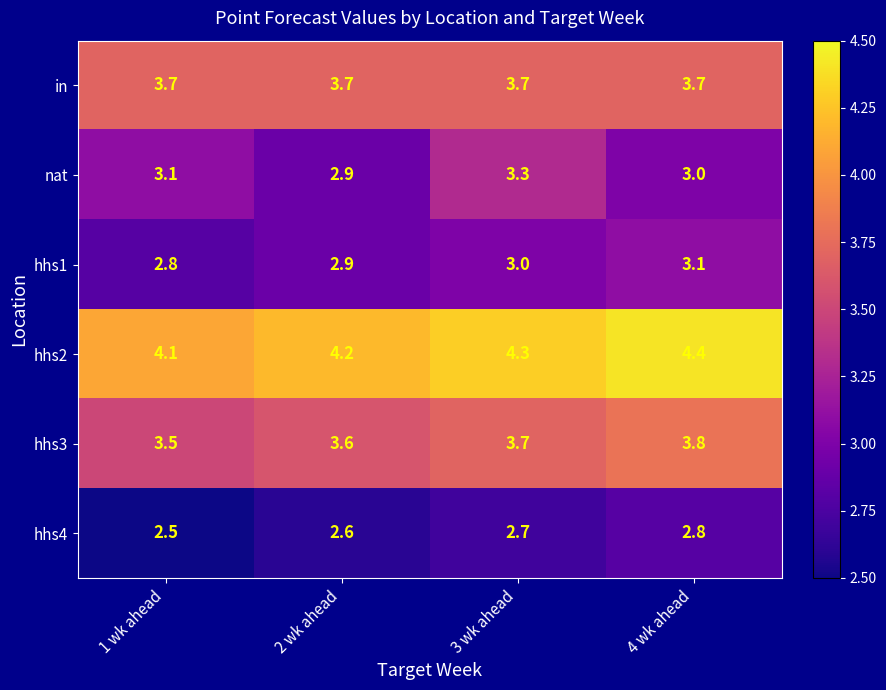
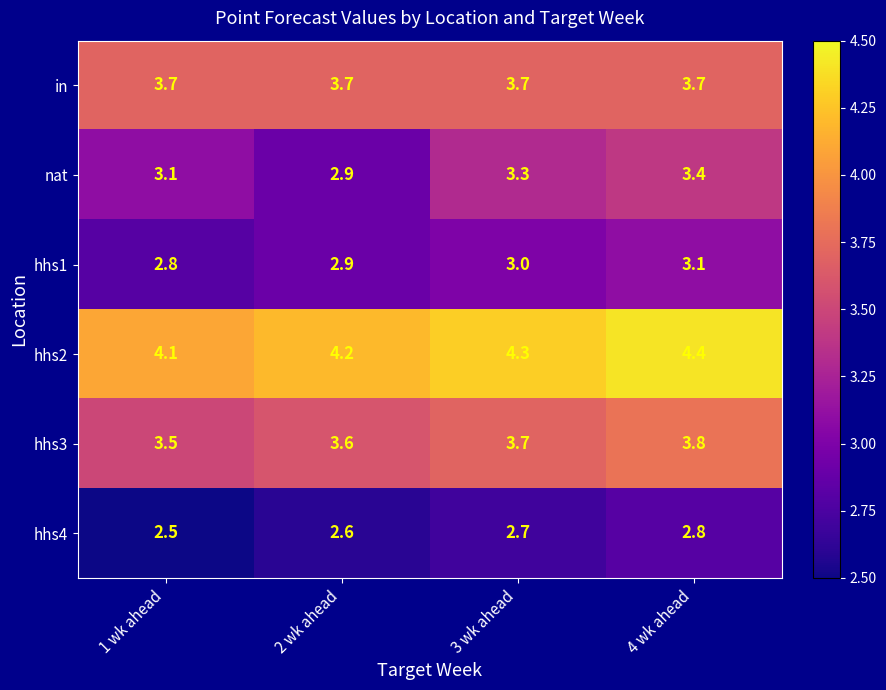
nat, 4 wk ahead: 3.0 -> 3.4
